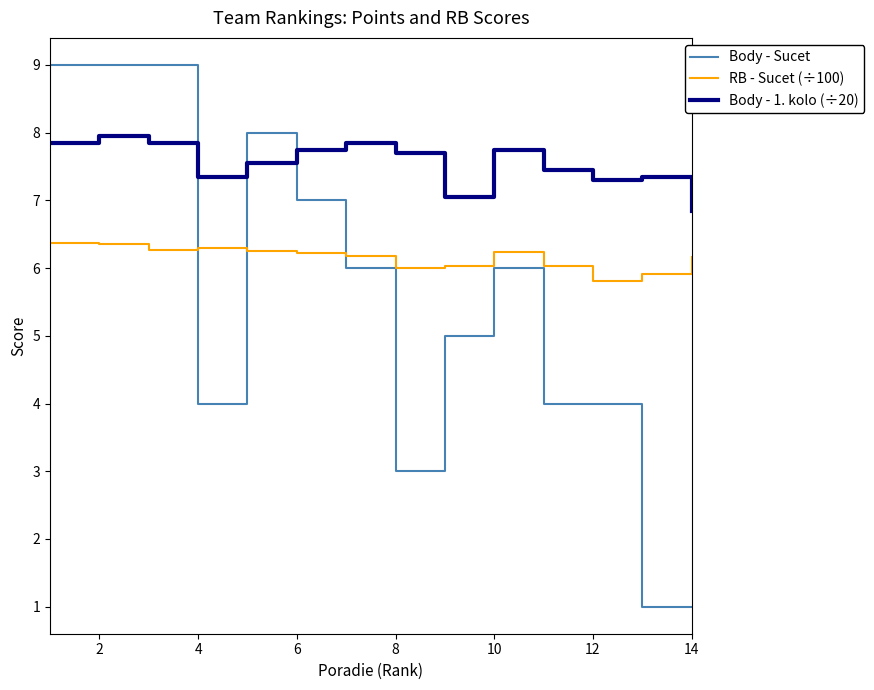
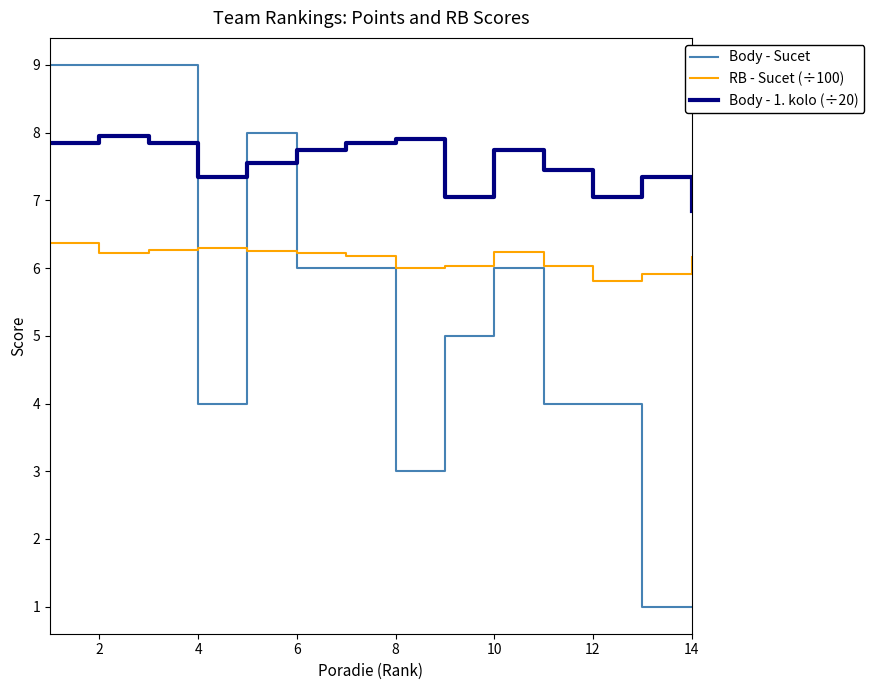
RB - Sucet (÷100), 2: 6.4 -> 6.2
Body - Sucet, 6: 7 -> 6
Body - 1. kolo (÷20), 8: 7.7 -> 7.9
Body - 1. kolo (÷20), 12: 7.3 -> 7.1
